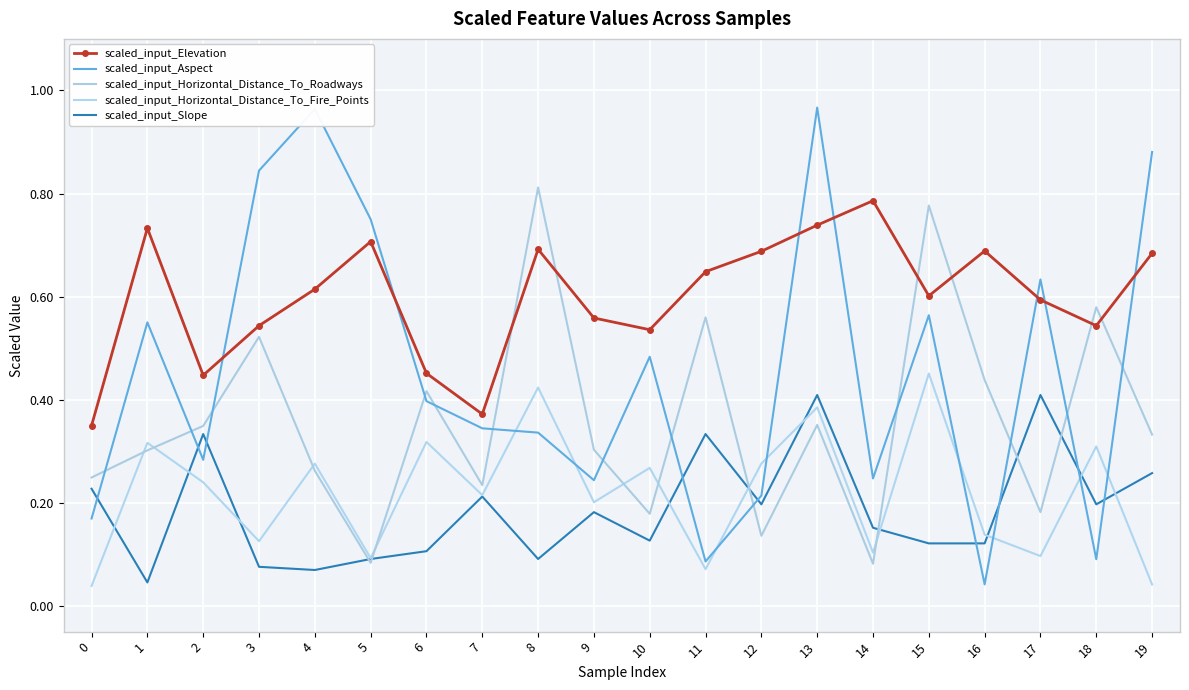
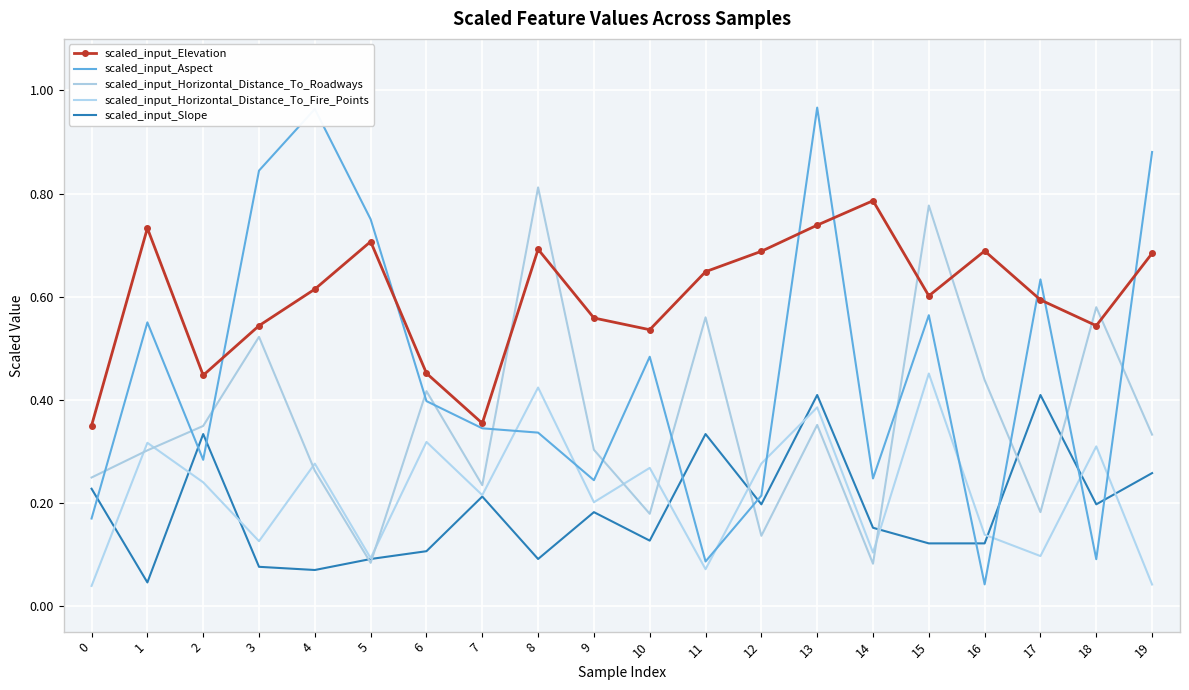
scaled_input_Elevation, 7: 0.37 -> 0.35
